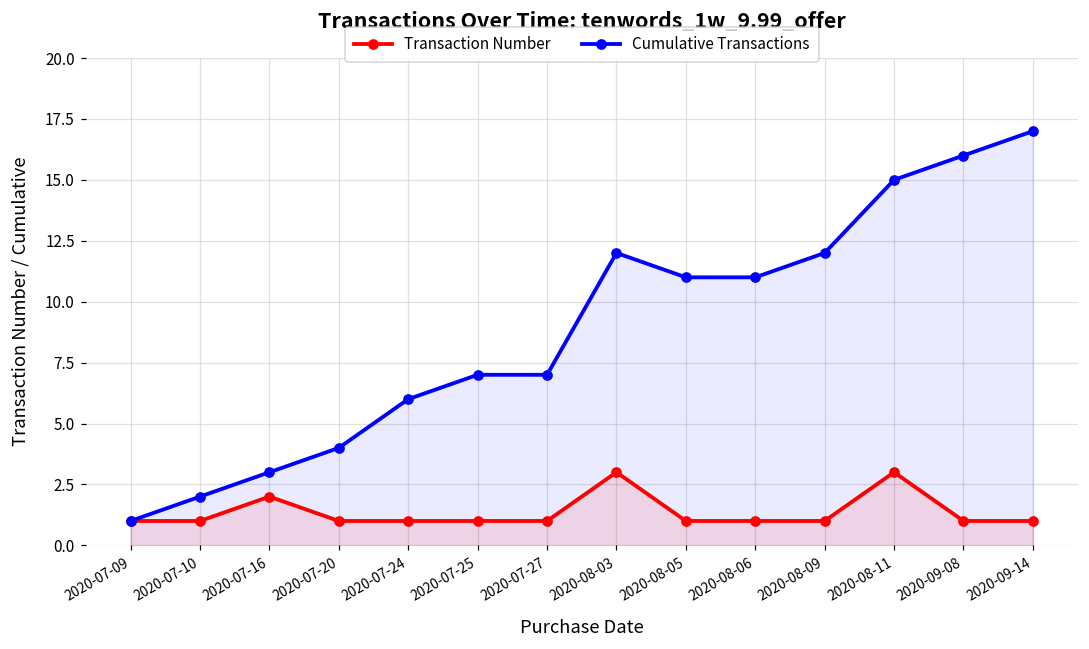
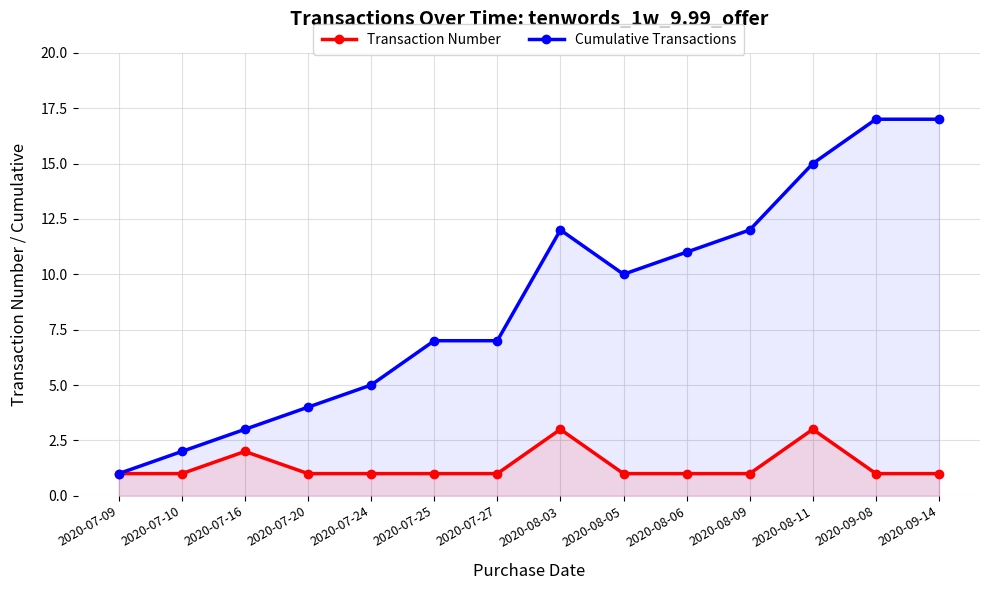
Cumulative Transactions, 2020-07-24: 6 -> 5
Cumulative Transactions, 2020-08-05: 11 -> 10
Cumulative Transactions, 2020-09-08: 16 -> 17
